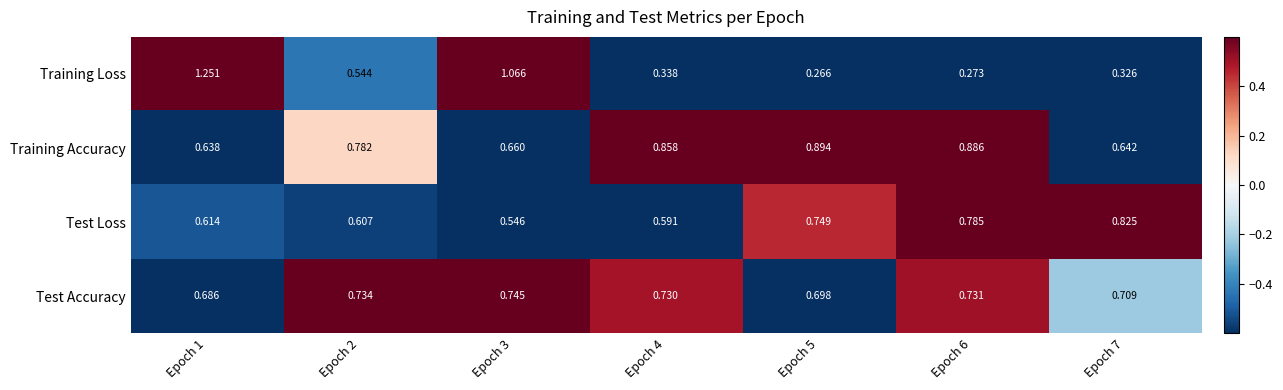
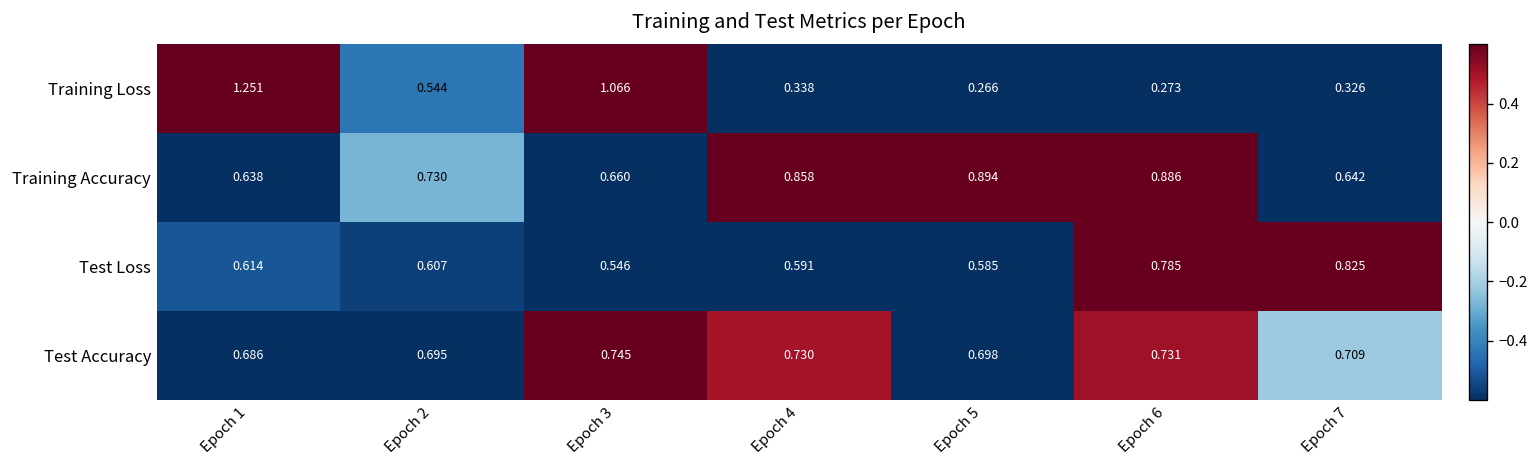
Training Accuracy, Epoch 2: 0.782 -> 0.730
Test Loss, Epoch 5: 0.749 -> 0.585
Test Accuracy, Epoch 2: 0.734 -> 0.695
